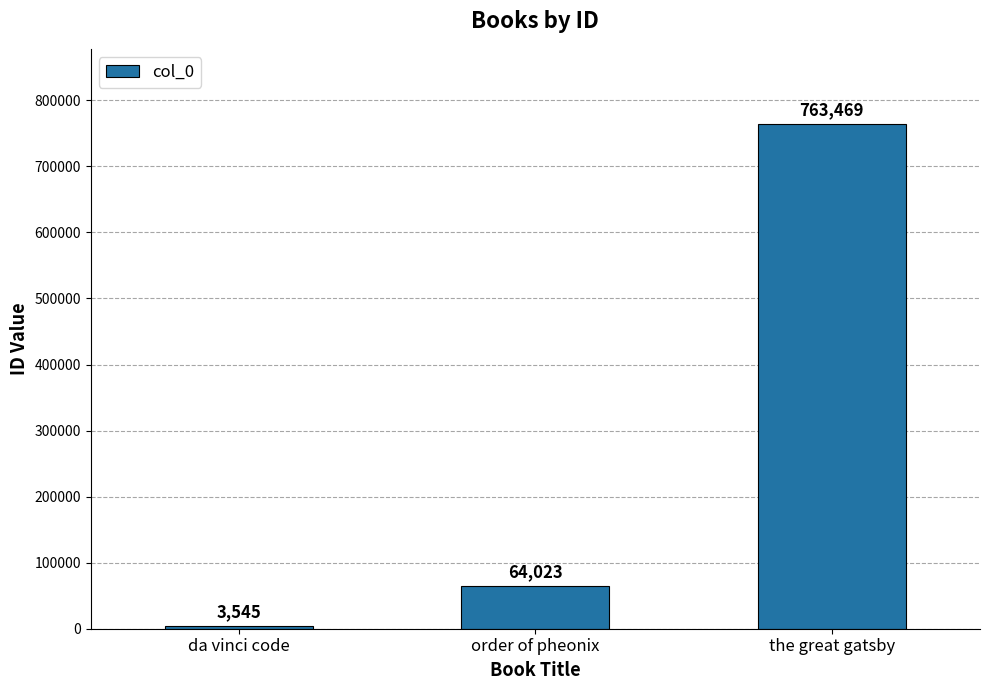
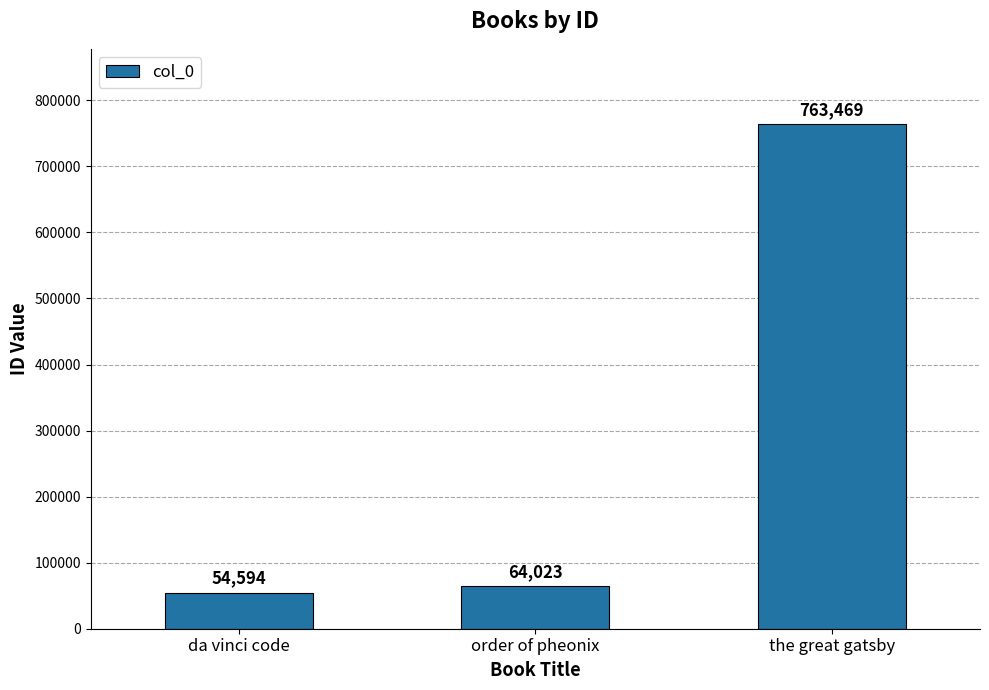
da vinci code: 3,545 -> 54,594
